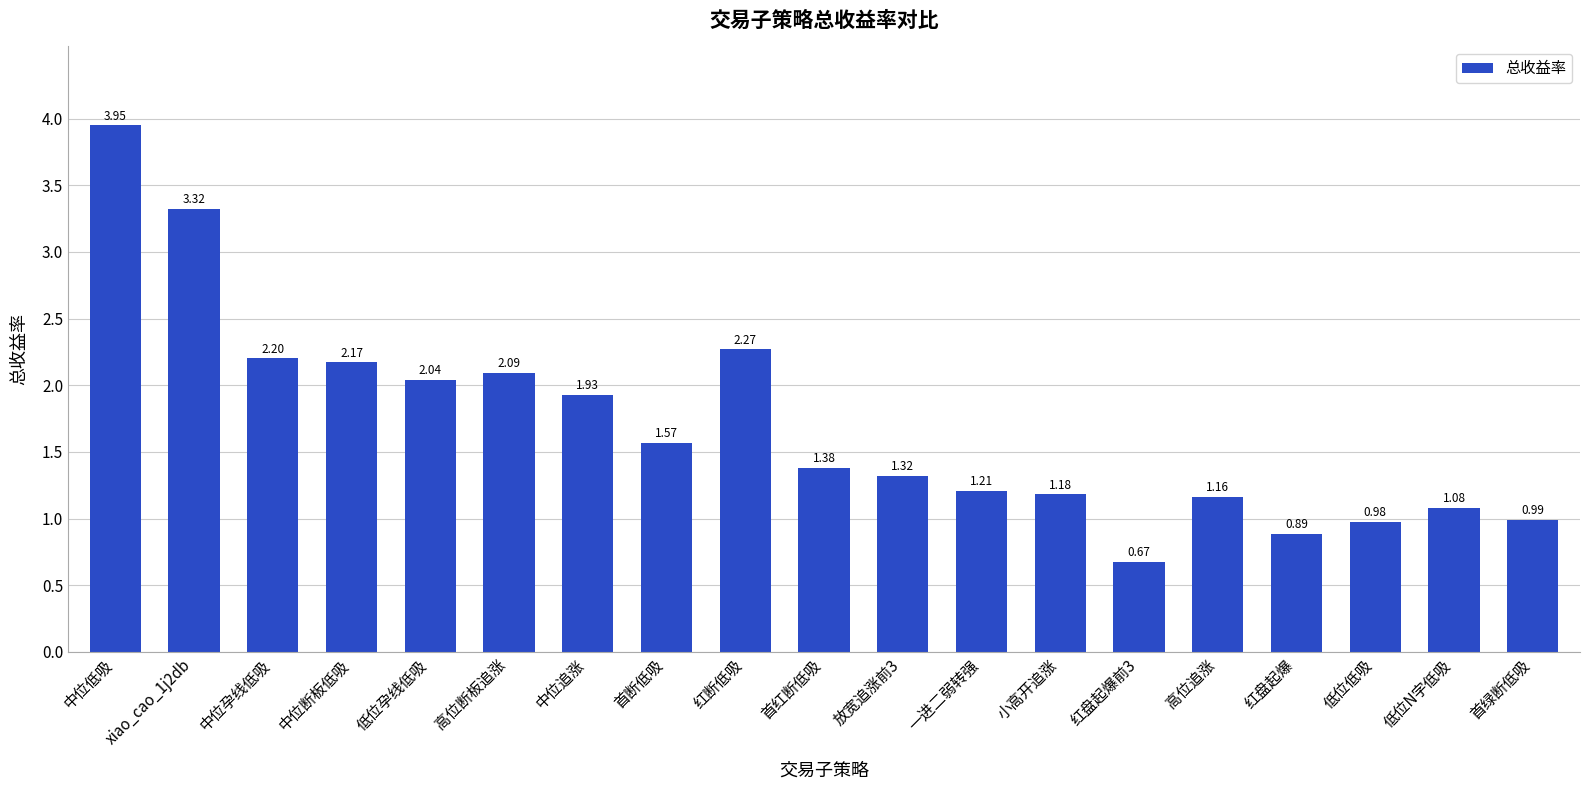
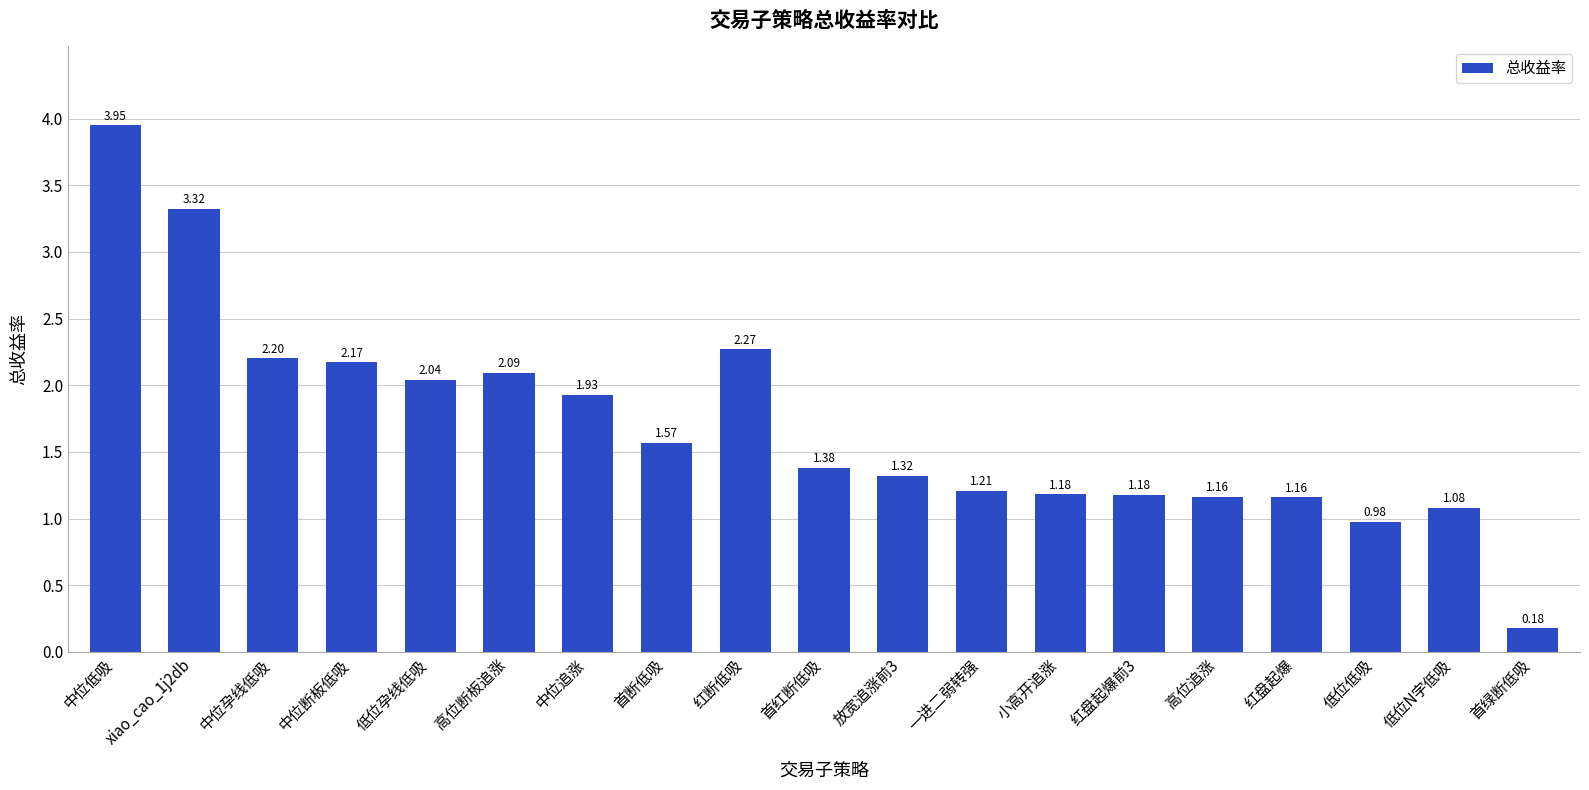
红盘起爆前3: 0.67 -> 1.18
红盘起爆: 0.89 -> 1.16
首绿断低吸: 0.99 -> 0.18
